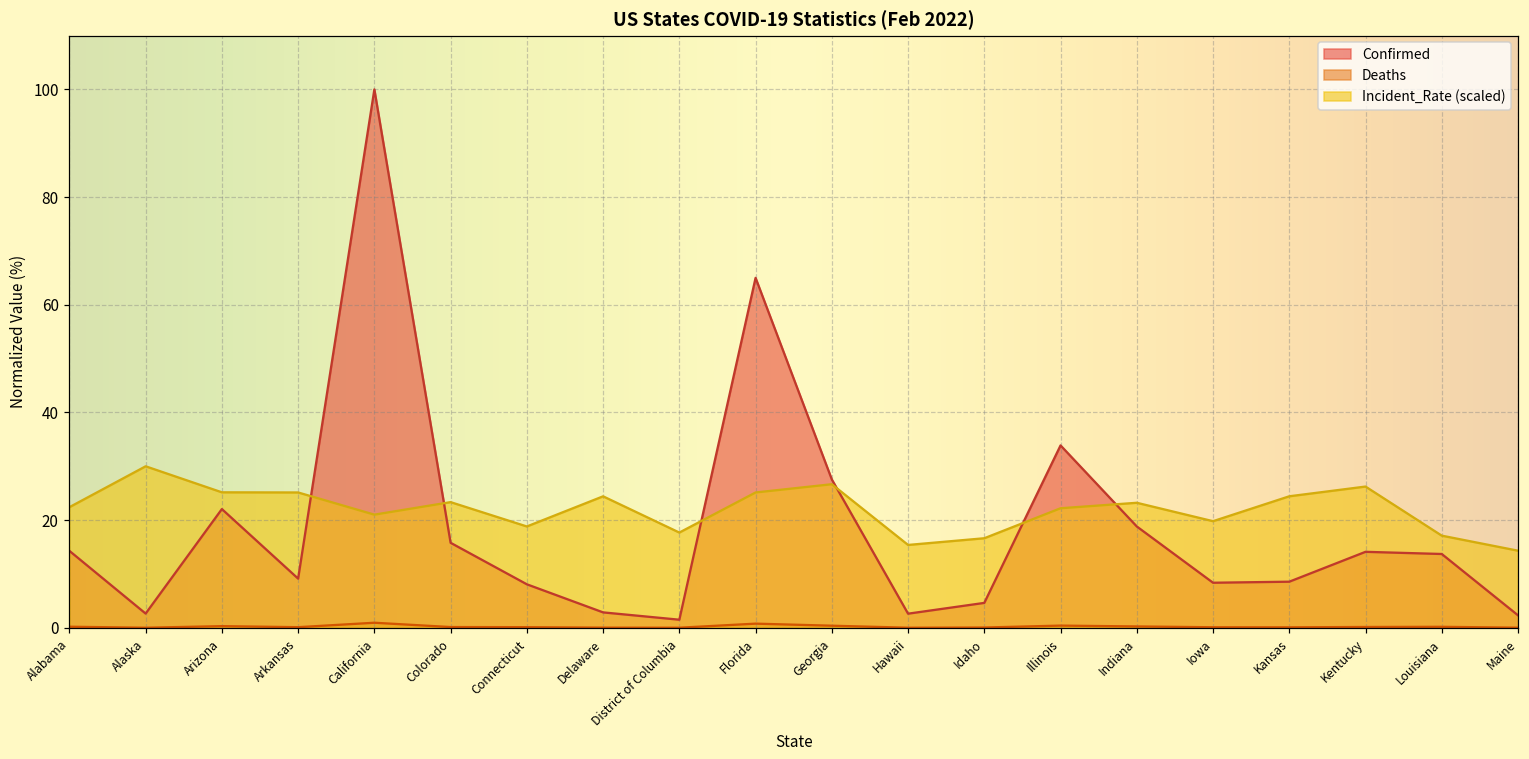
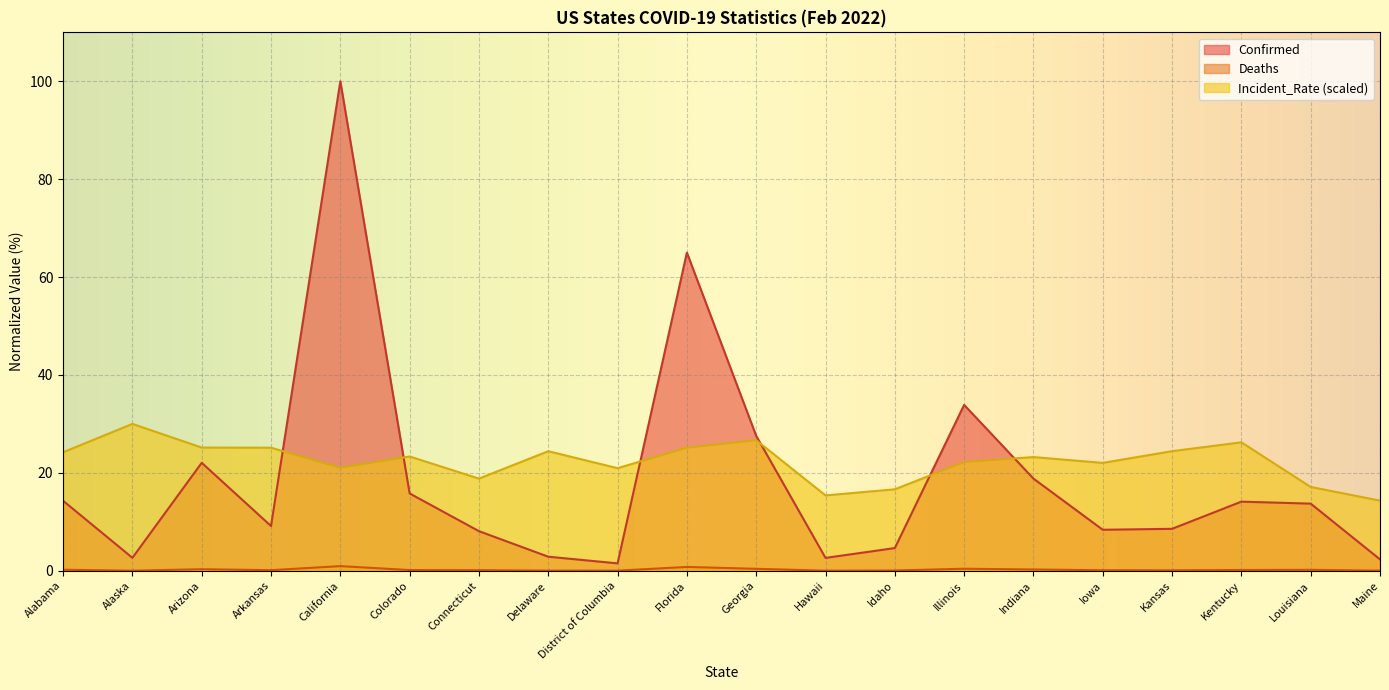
Incident_Rate (scaled), Alabama: 22 -> 24
Incident_Rate (scaled), District of Columbia: 18 -> 21
Incident_Rate (scaled), Iowa: 20 -> 22
